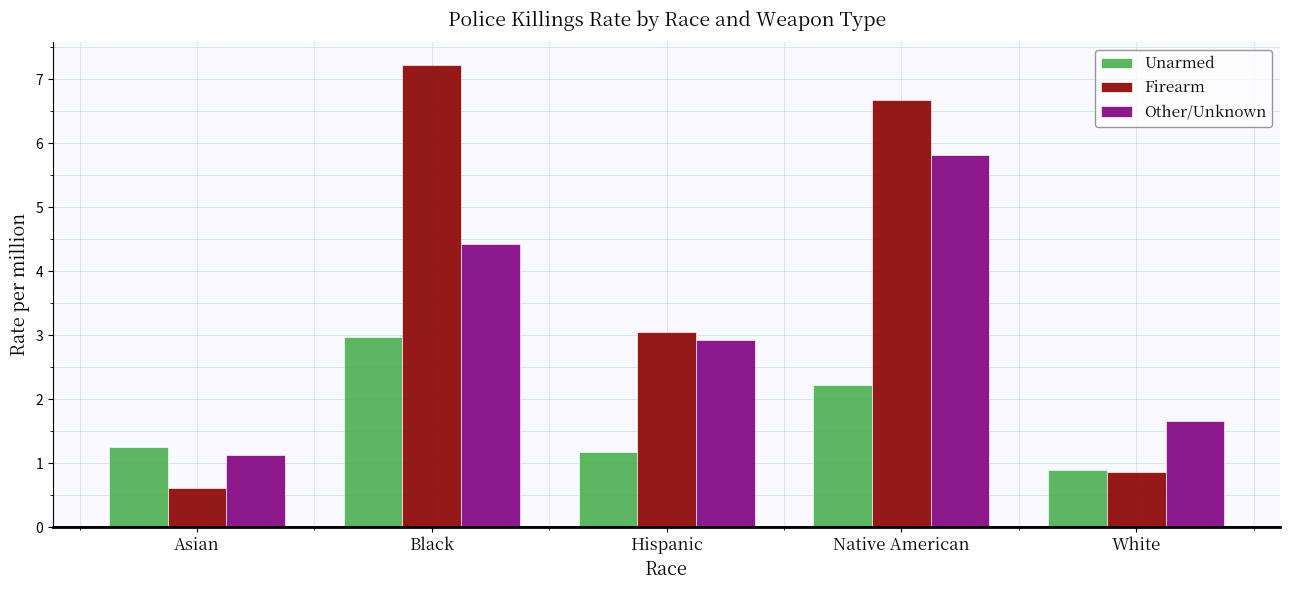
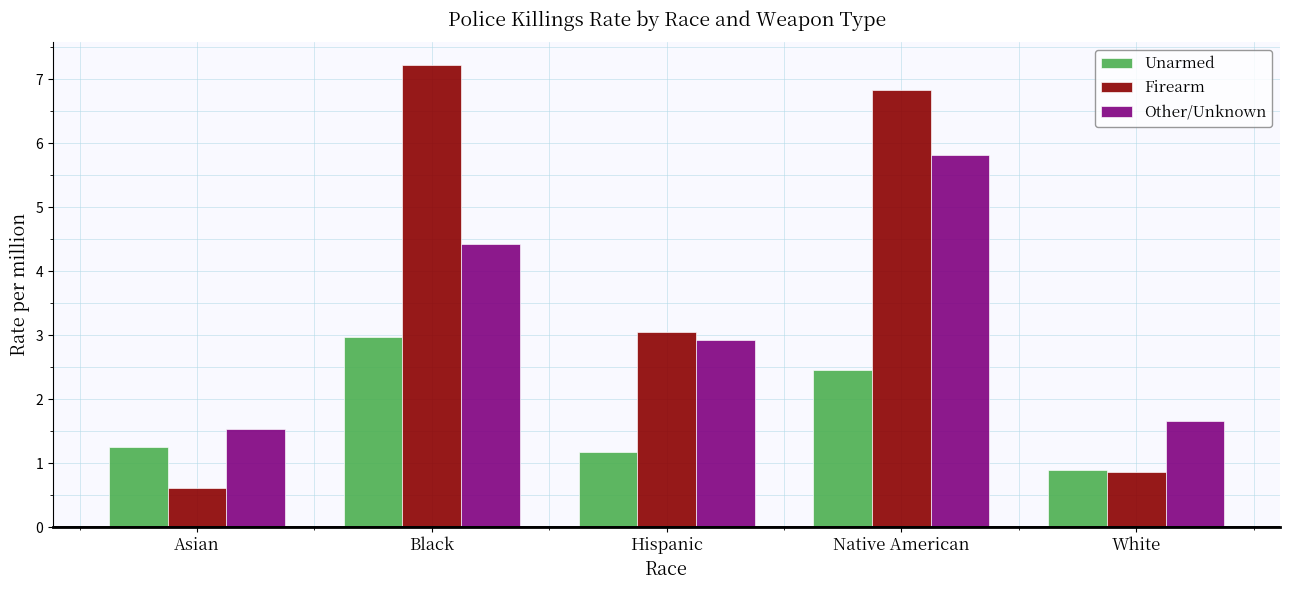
Other/Unknown, Asian: 1.1 -> 1.5
Unarmed, Native American: 2.2 -> 2.5
Firearm, Native American: 6.7 -> 6.8
